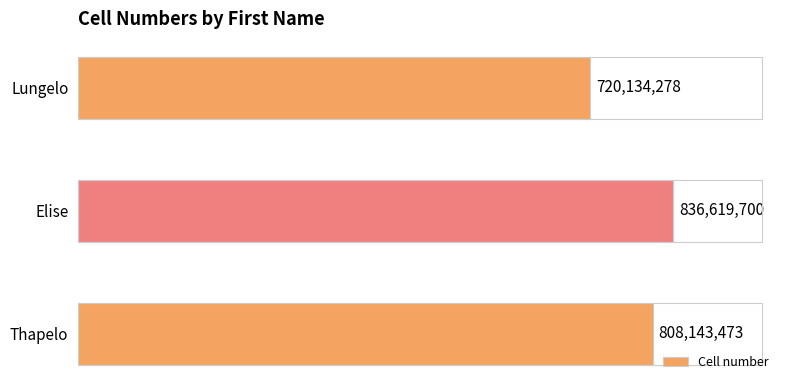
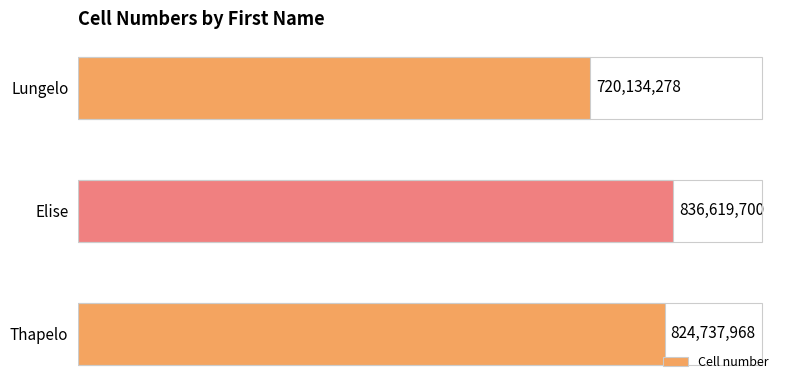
Thapelo: 808,143,473 -> 824,737,968
